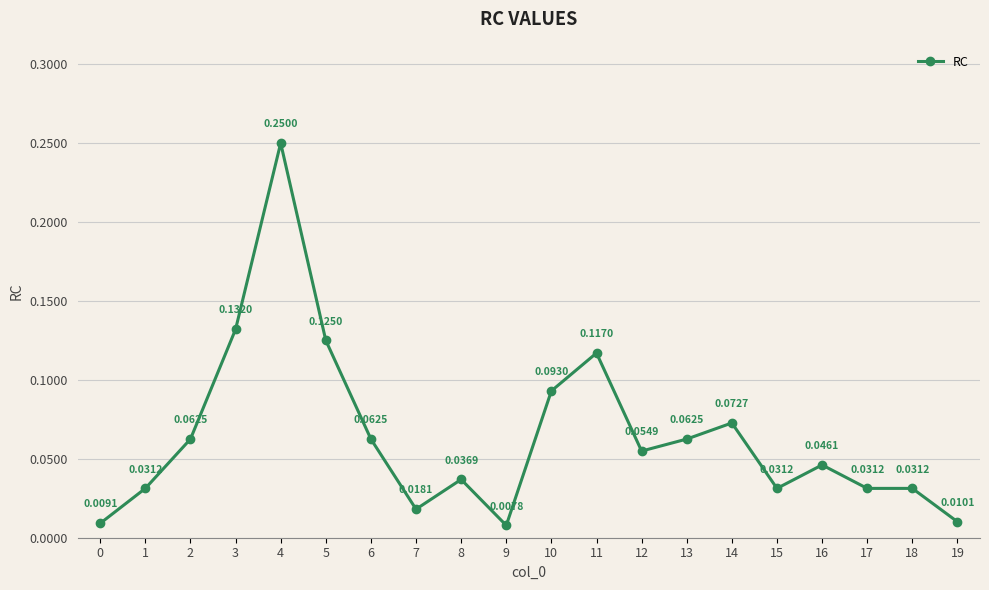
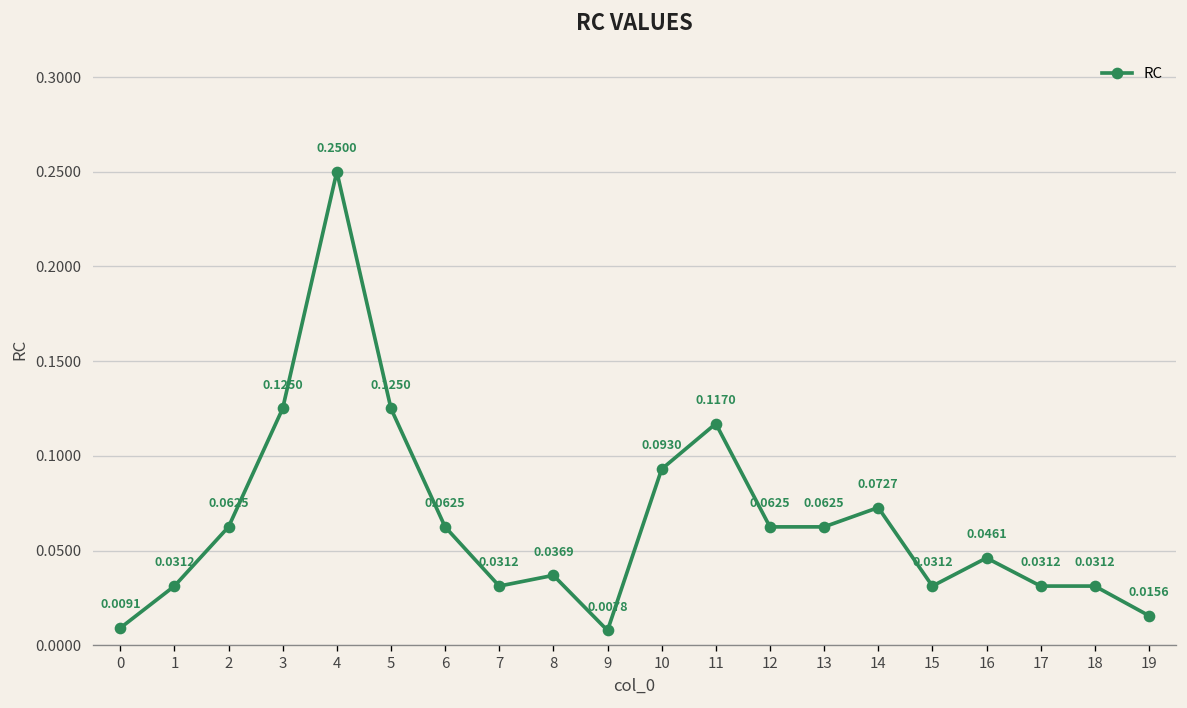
3: 0.1320 -> 0.1250
7: 0.0181 -> 0.0312
12: 0.0549 -> 0.0625
19: 0.0101 -> 0.0156
